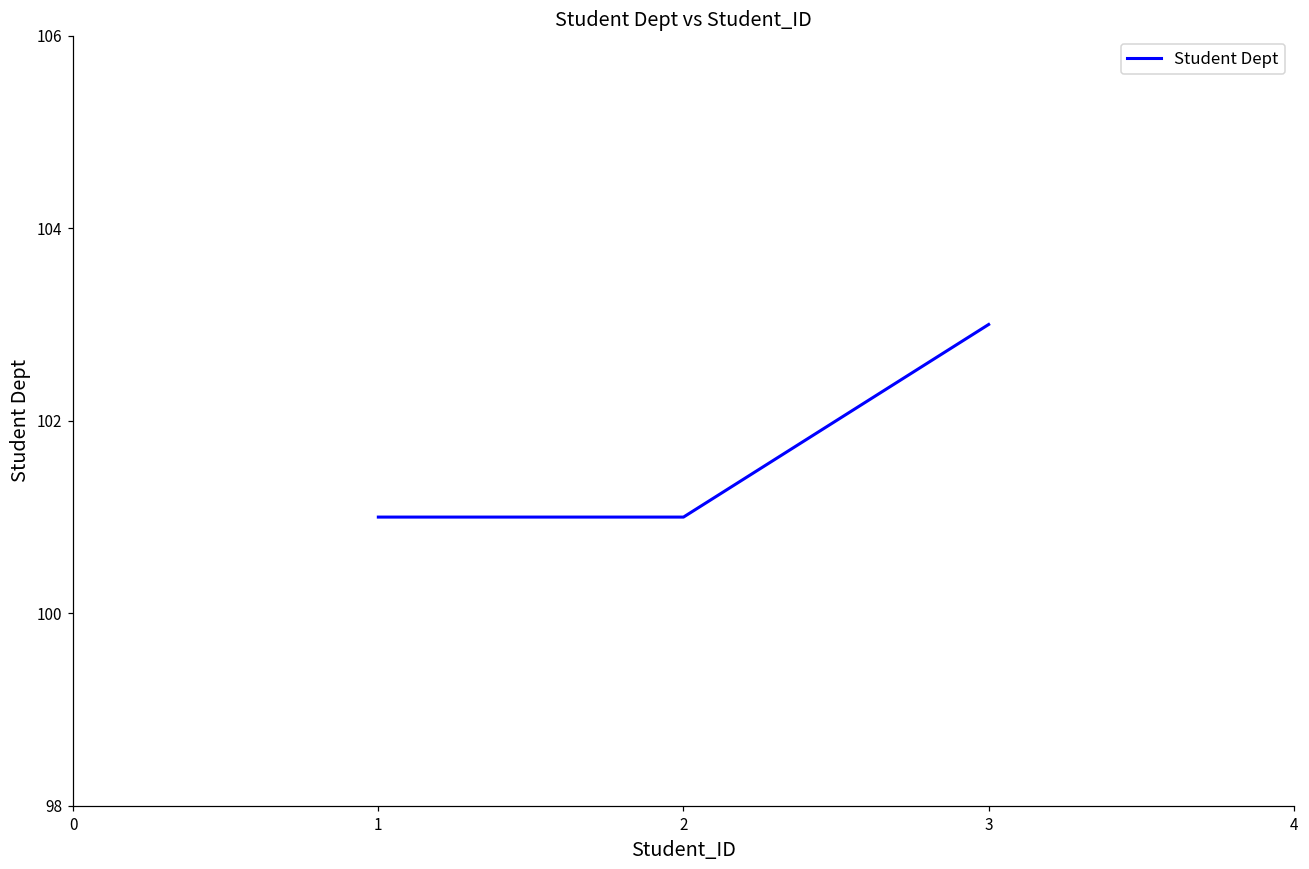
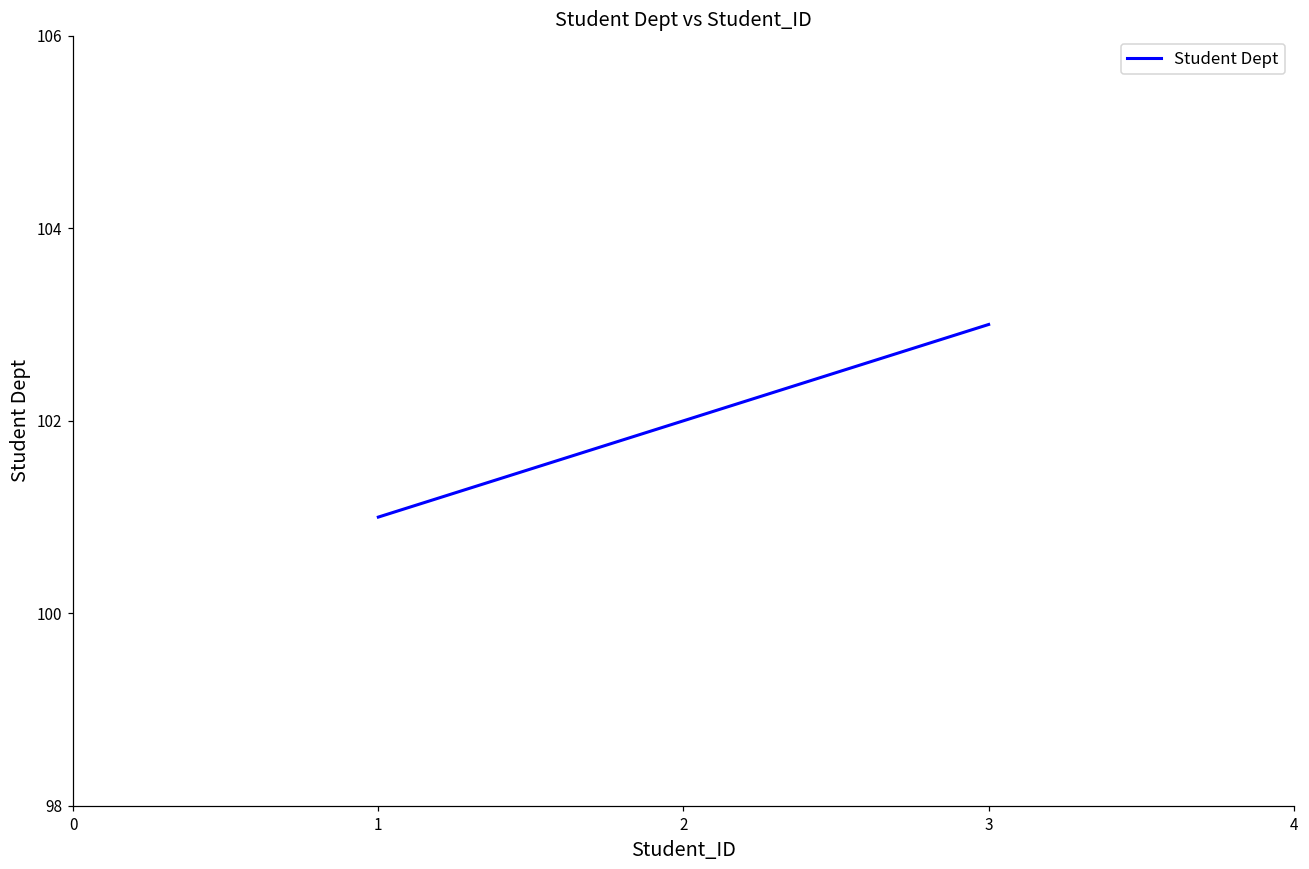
2: 101 -> 102
